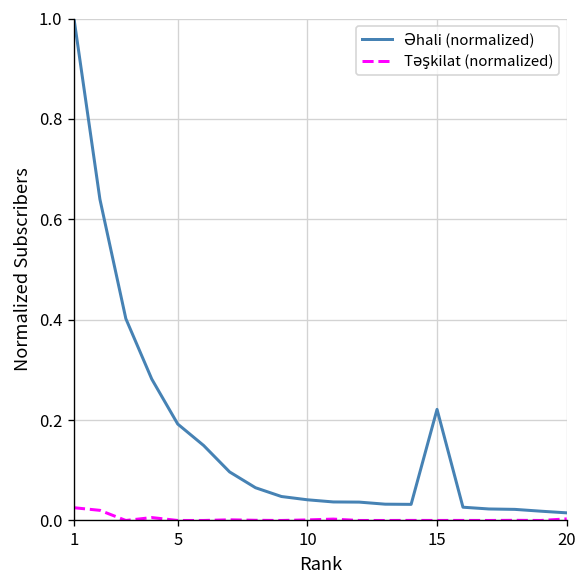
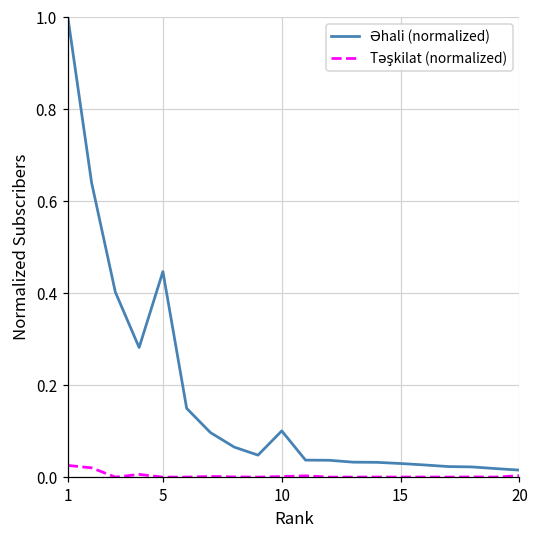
Əhali (normalized), 5: 0.19 -> 0.45
Əhali (normalized), 10: 0.04 -> 0.10
Əhali (normalized), 15: 0.22 -> 0.03
